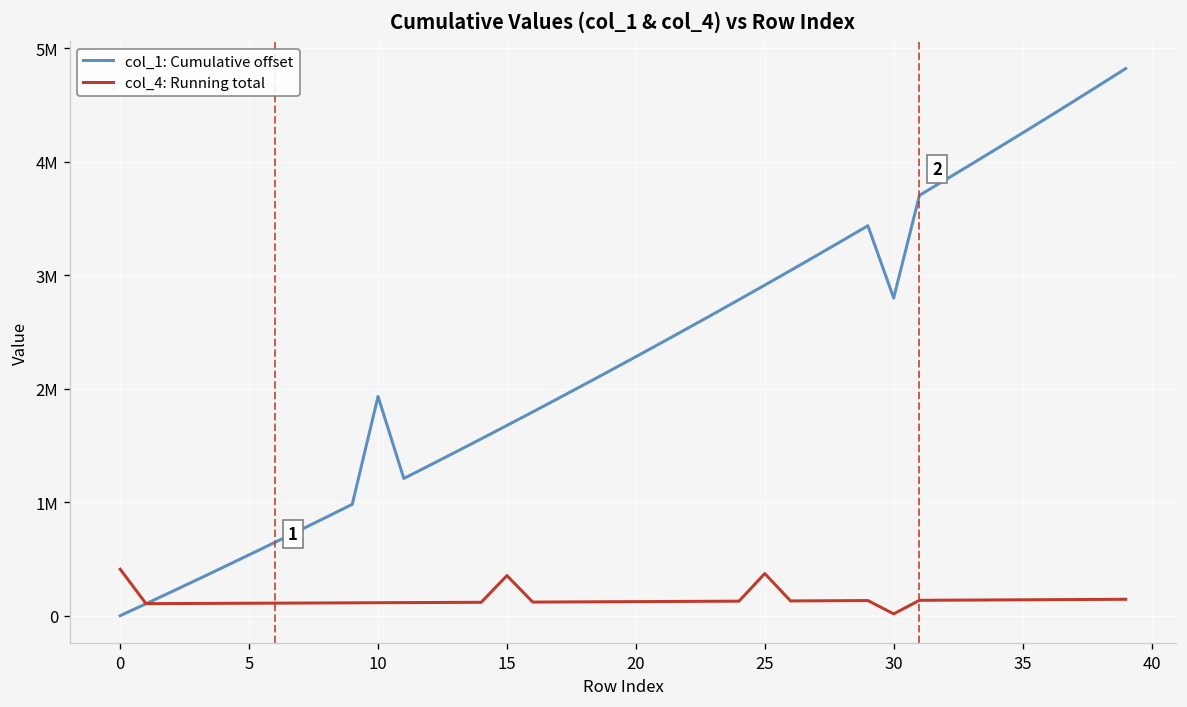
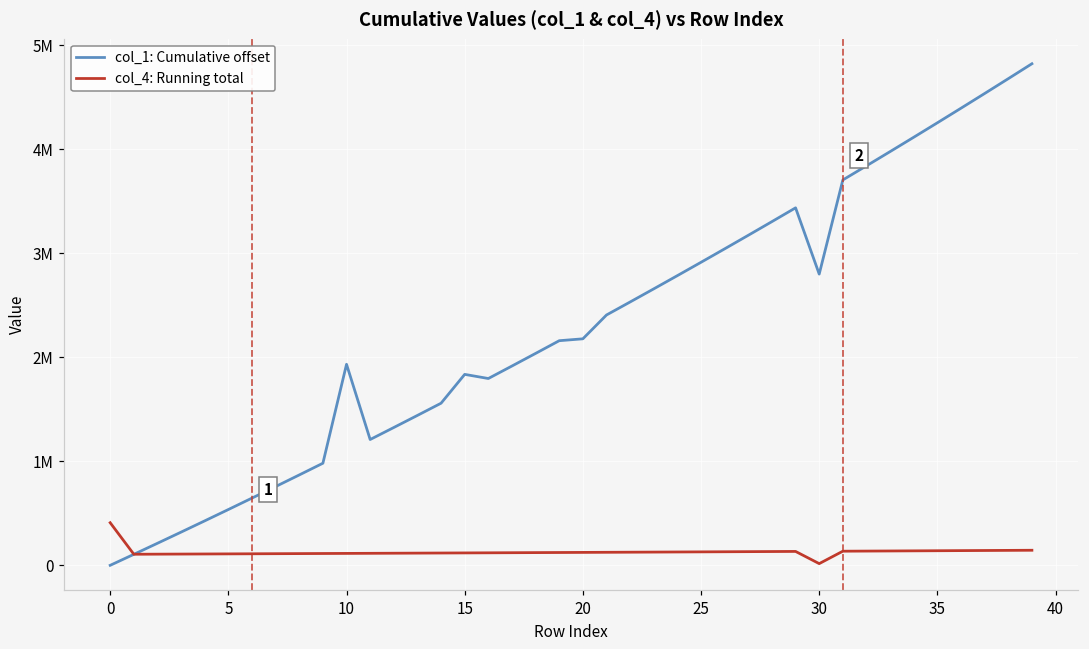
col_1: Cumulative offset, 15: 1700000 -> 1800000
col_4: Running total, 15: 400000 -> 100000
col_1: Cumulative offset, 20: 2300000 -> 2200000
col_4: Running total, 25: 400000 -> 100000
